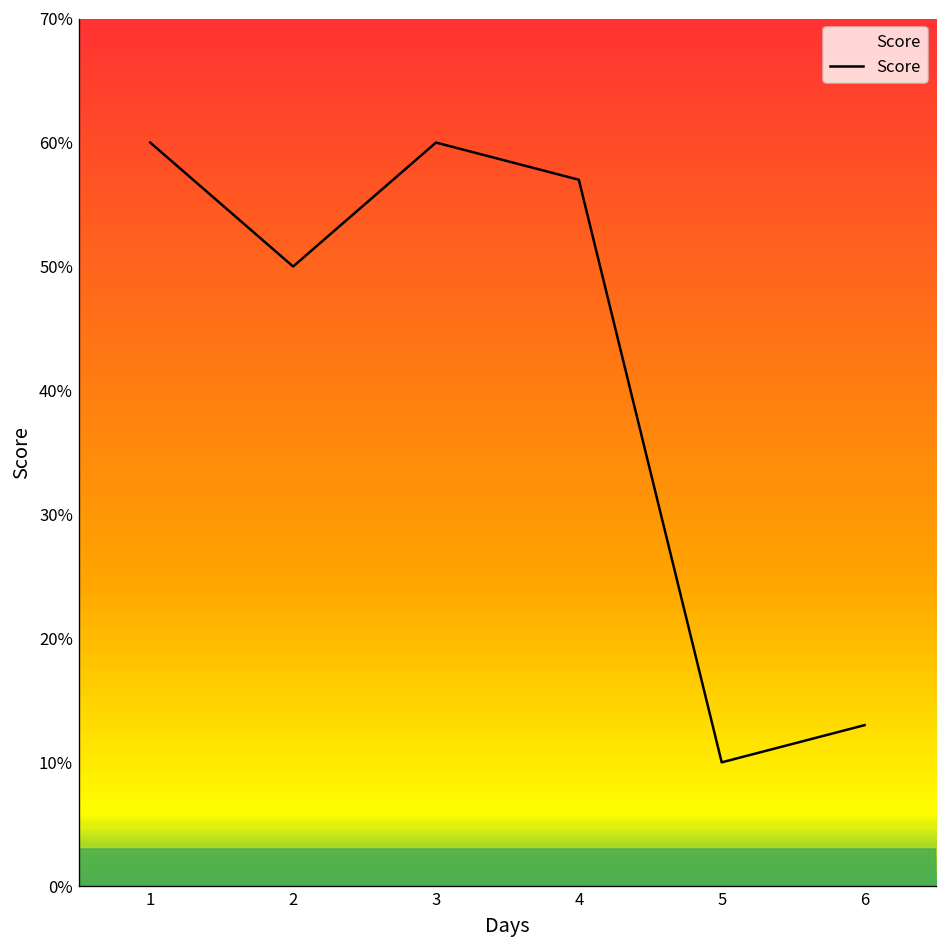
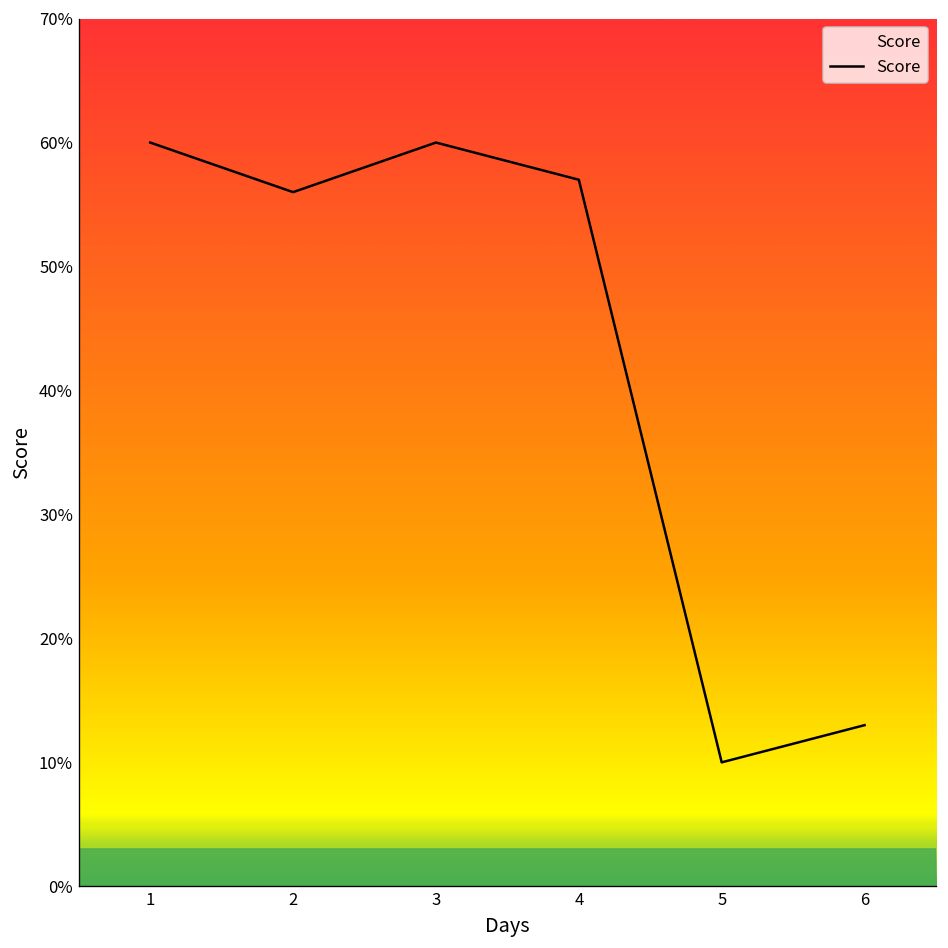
2: 50% -> 56%
